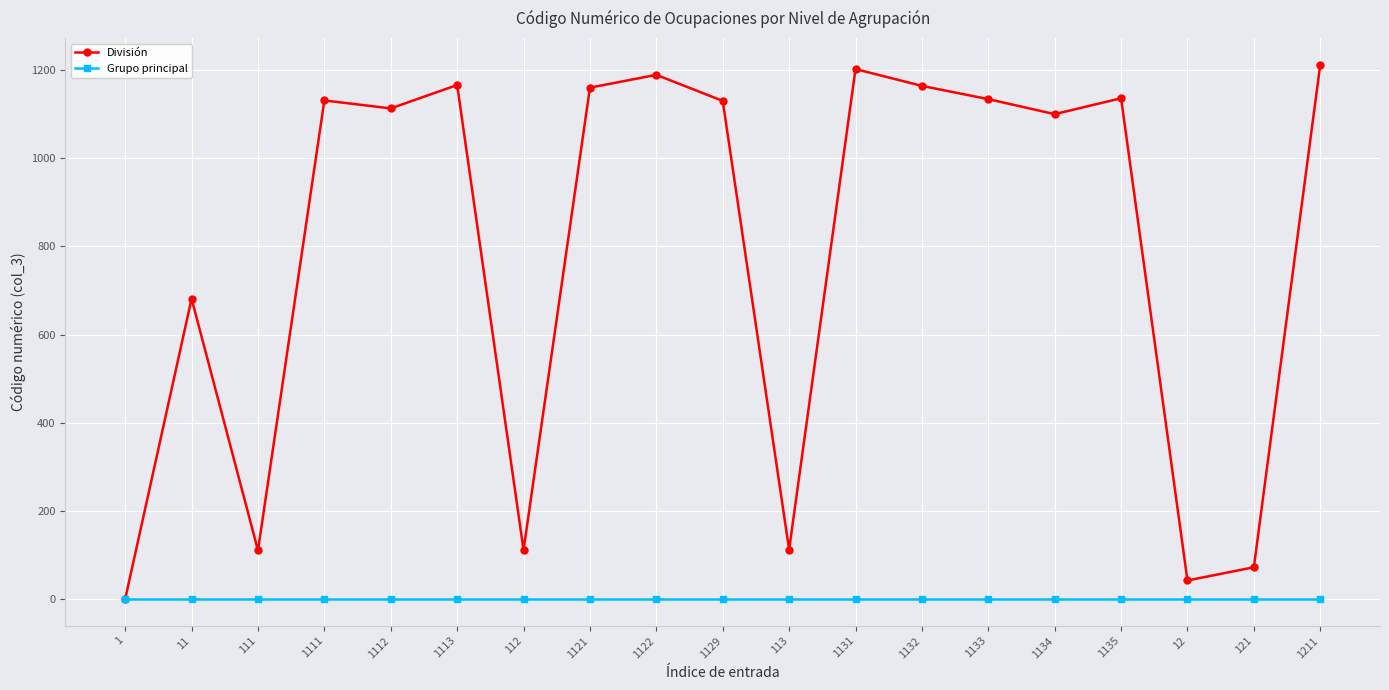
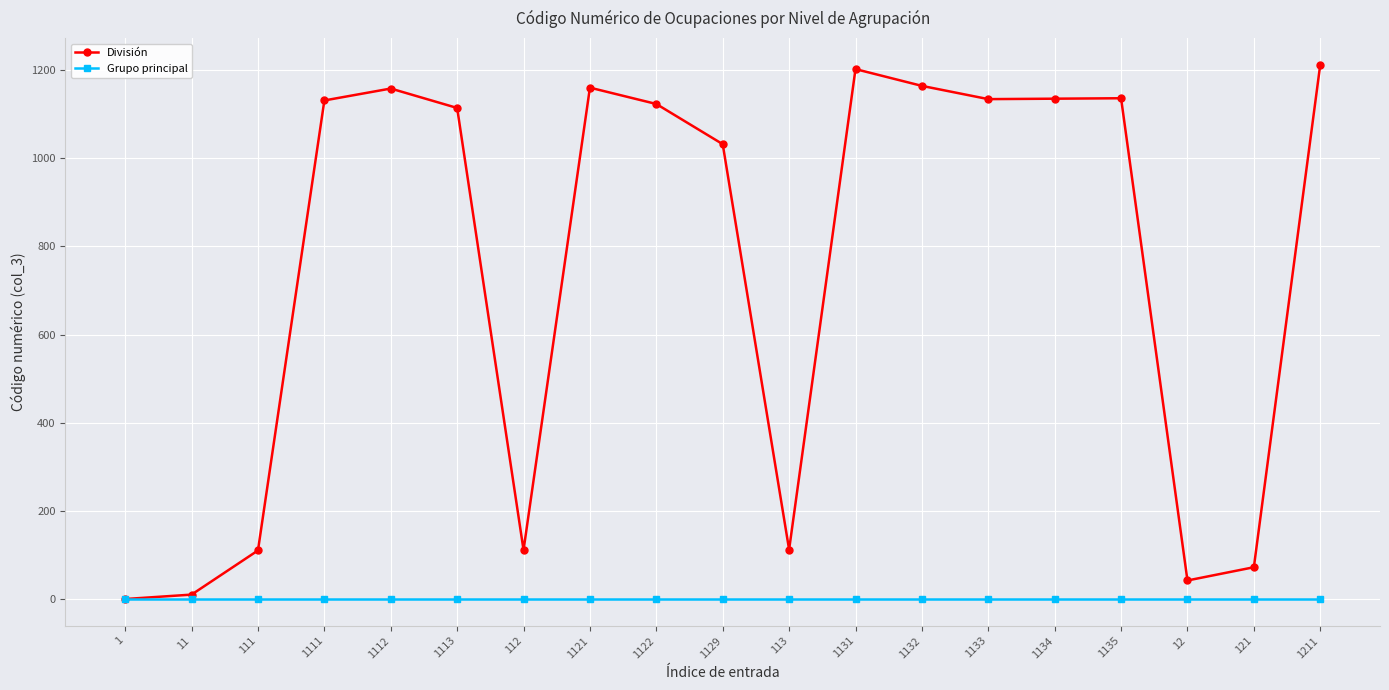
División, 11: 680 -> 10
División, 1112: 1110 -> 1160
División, 1113: 1170 -> 1110
División, 1122: 1190 -> 1120
División, 1129: 1130 -> 1030
División, 1134: 1100 -> 1130
